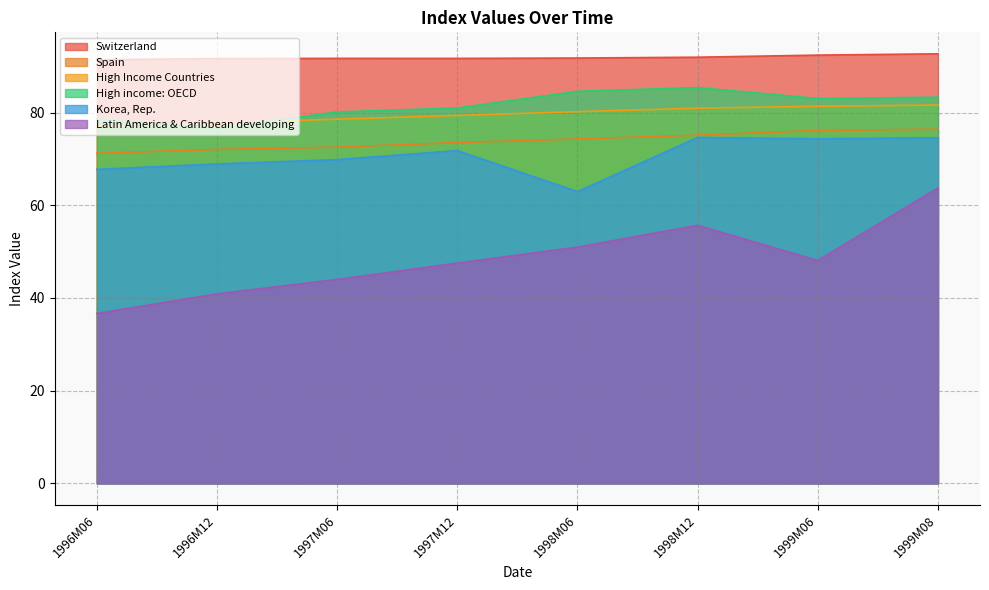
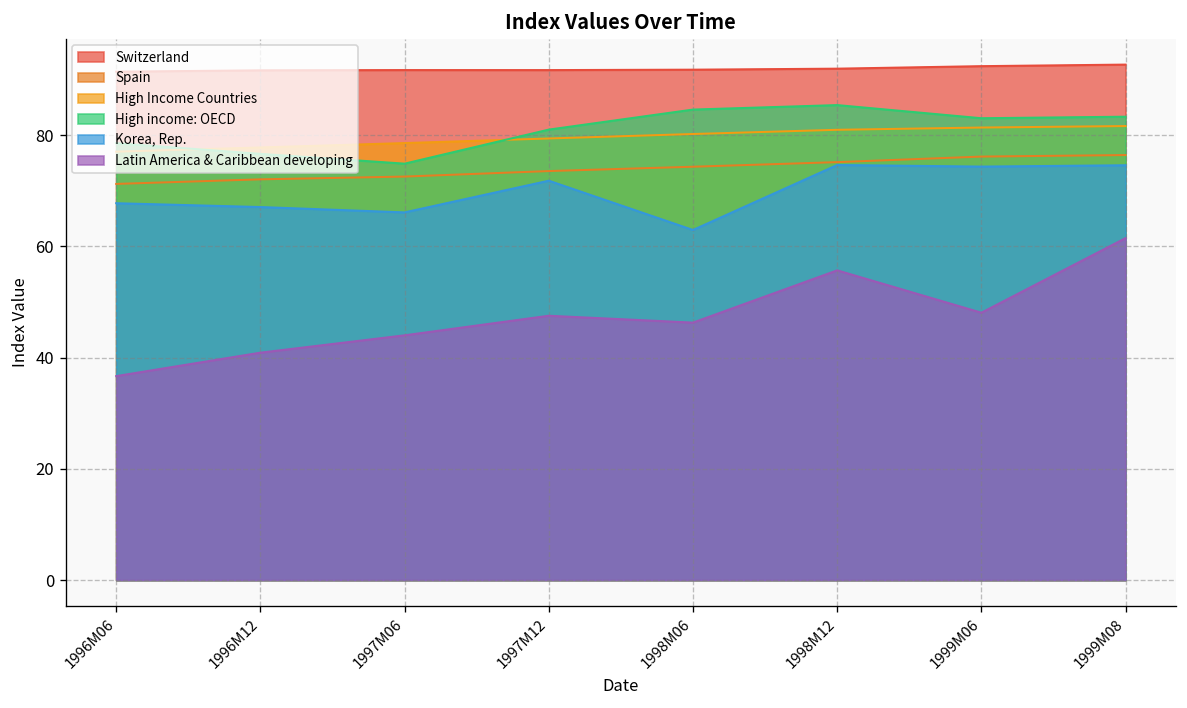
Korea, Rep., 1996M12: 69 -> 67
High income: OECD, 1997M06: 80 -> 75
Korea, Rep., 1997M06: 70 -> 66
Latin America & Caribbean developing, 1998M06: 51 -> 46
Latin America & Caribbean developing, 1999M08: 64 -> 61
